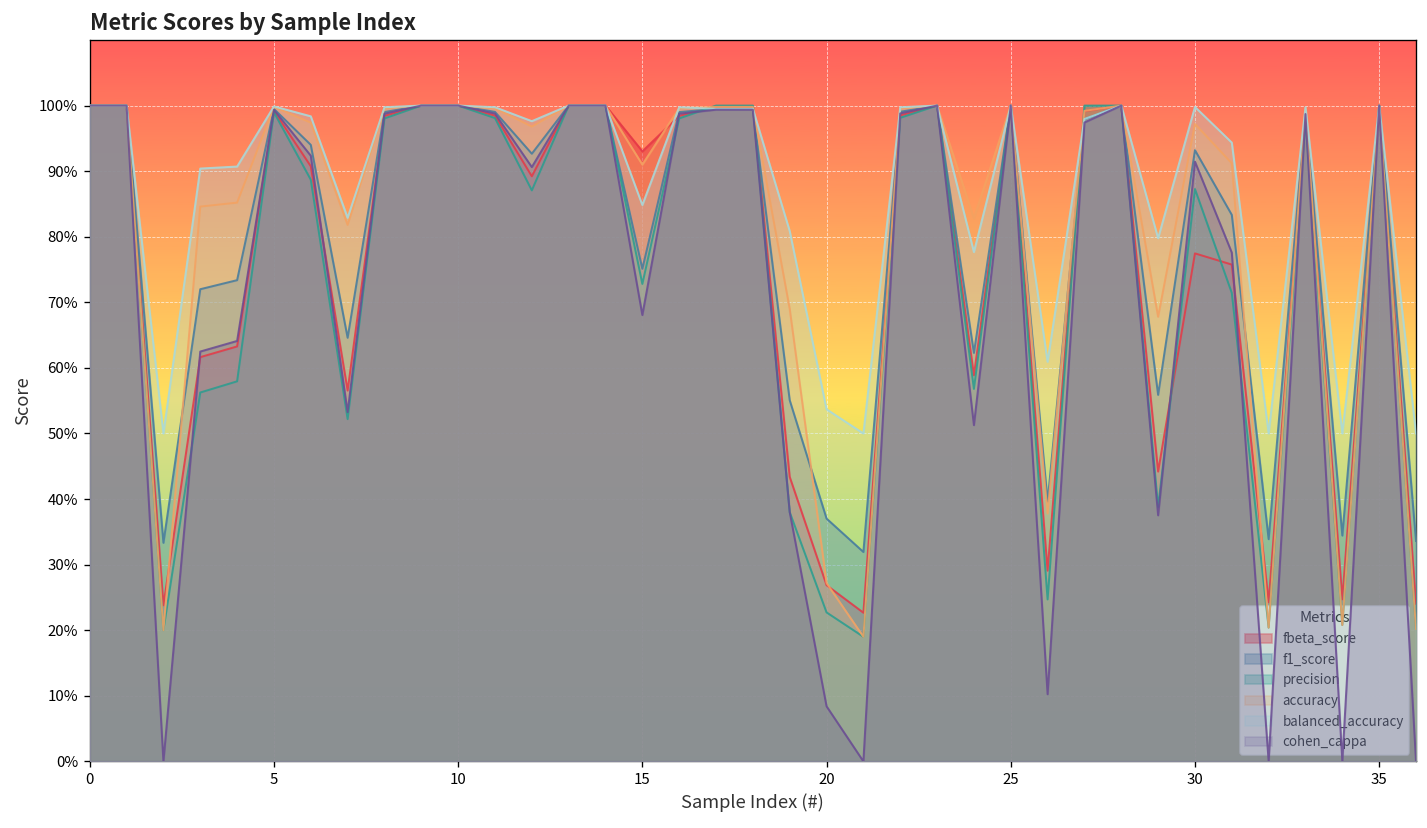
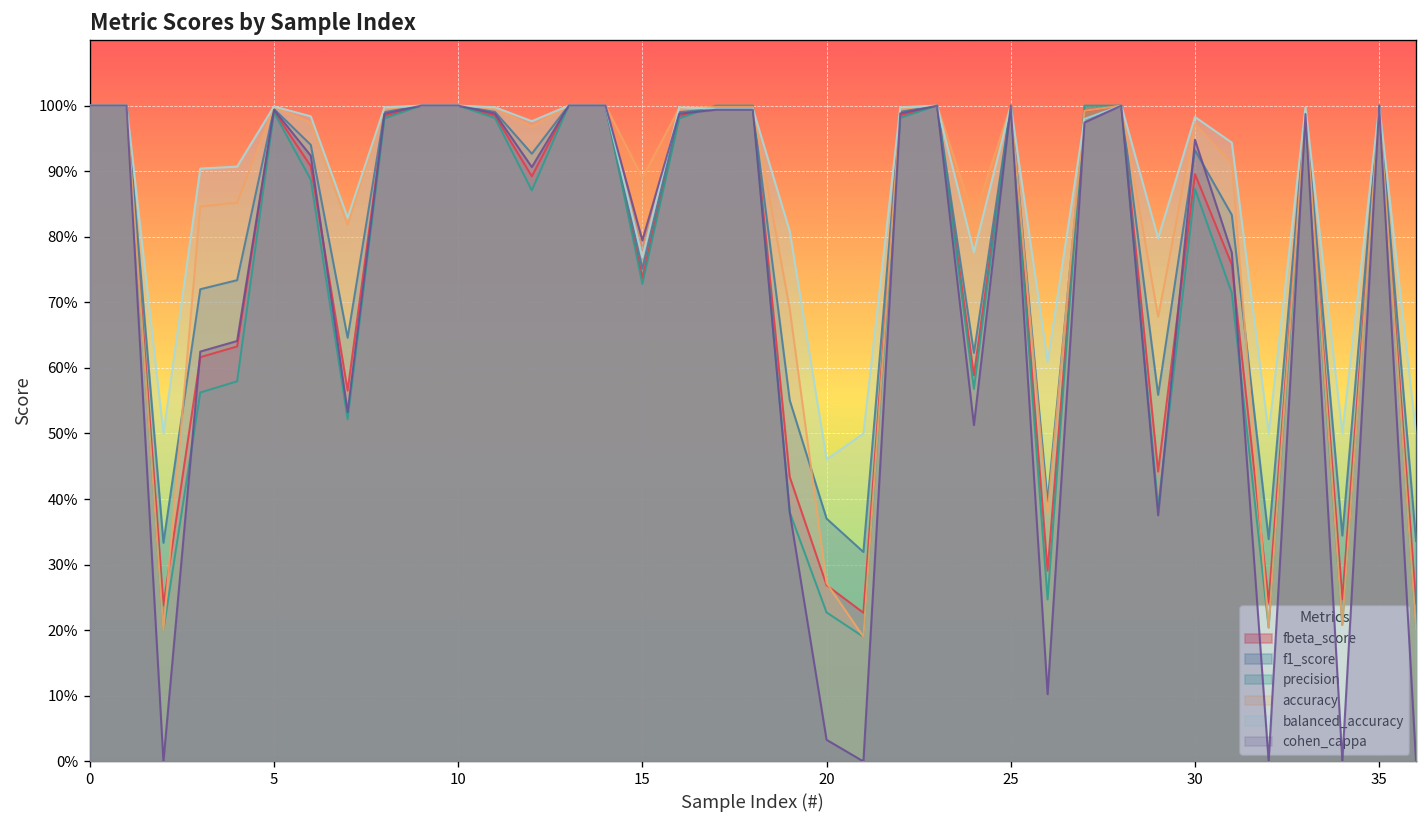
fbeta_score, 15: 93% -> 74%
accuracy, 15: 91% -> 89%
balanced_accuracy, 15: 85% -> 77%
cohen_cappa, 15: 68% -> 79%
balanced_accuracy, 20: 54% -> 46%
cohen_cappa, 20: 8% -> 3%
fbeta_score, 30: 77% -> 90%
balanced_accuracy, 30: 100% -> 98%
cohen_cappa, 30: 91% -> 95%
